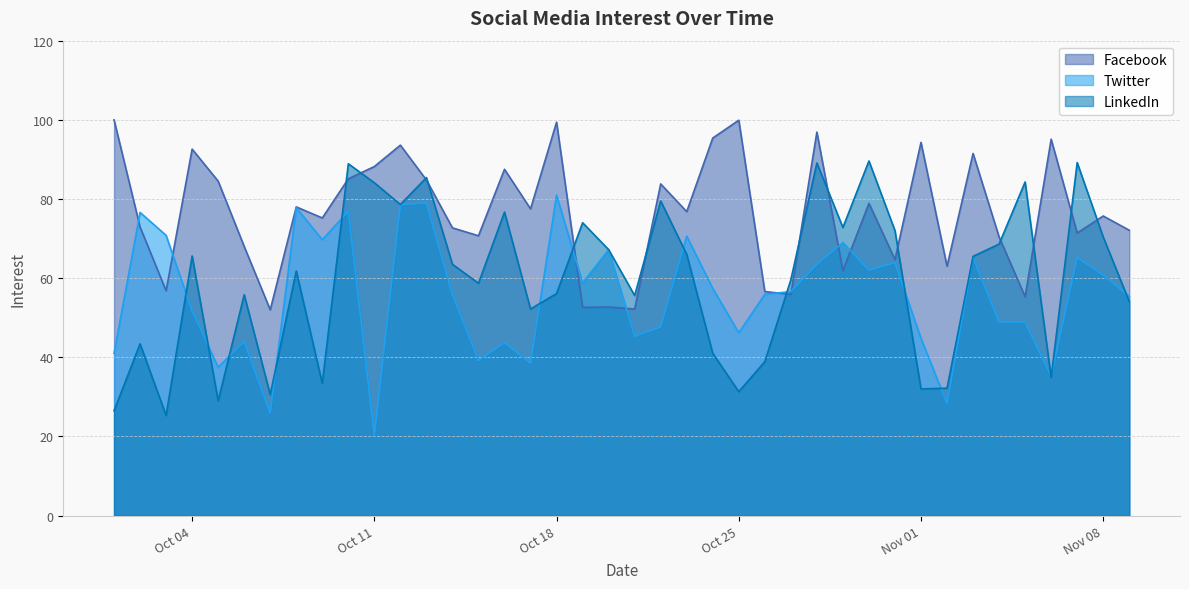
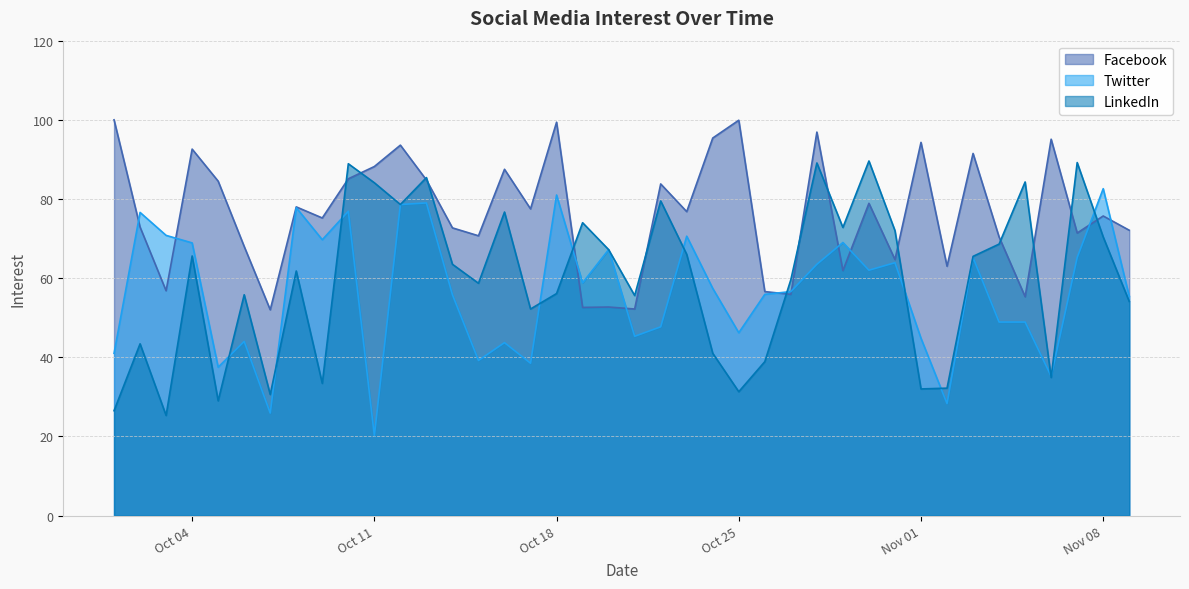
Twitter, Oct 04: 52 -> 69
Twitter, Nov 08: 61 -> 83
